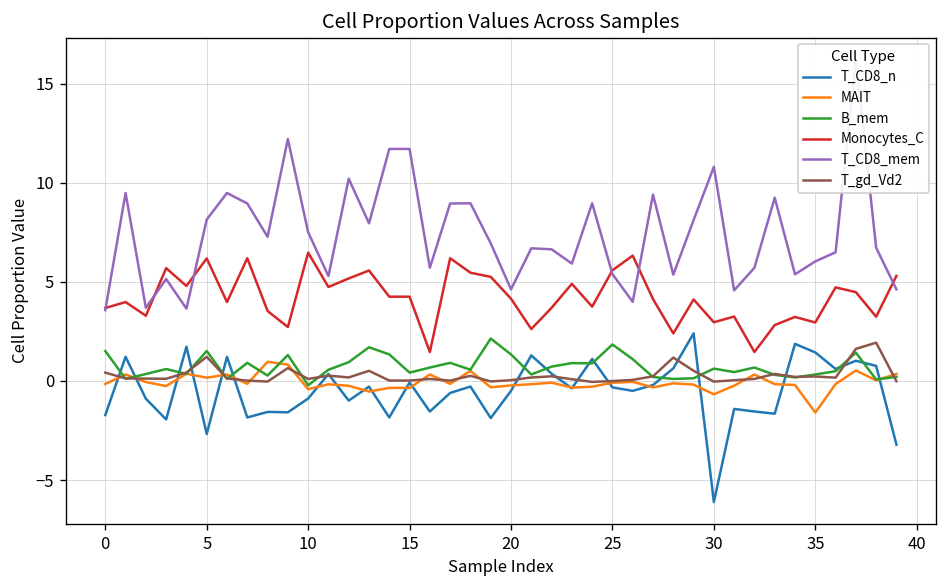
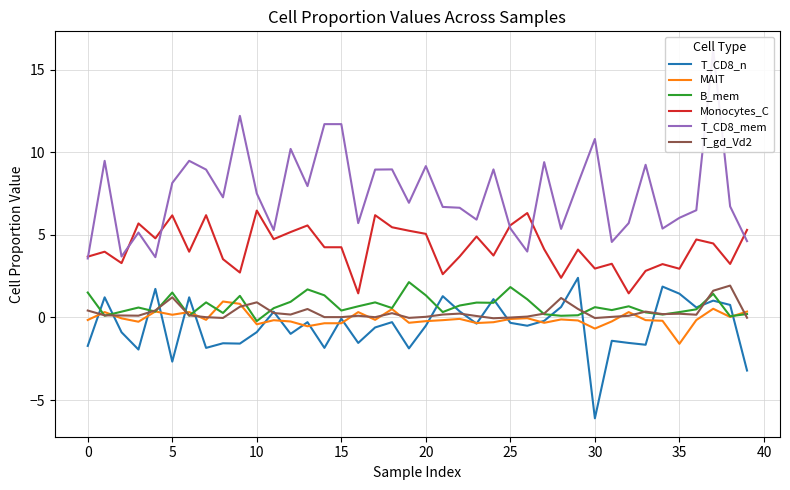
T_gd_Vd2, 10: 0.1 -> 0.9
Monocytes_C, 20: 4.2 -> 5.1
T_CD8_mem, 20: 4.6 -> 9.2
